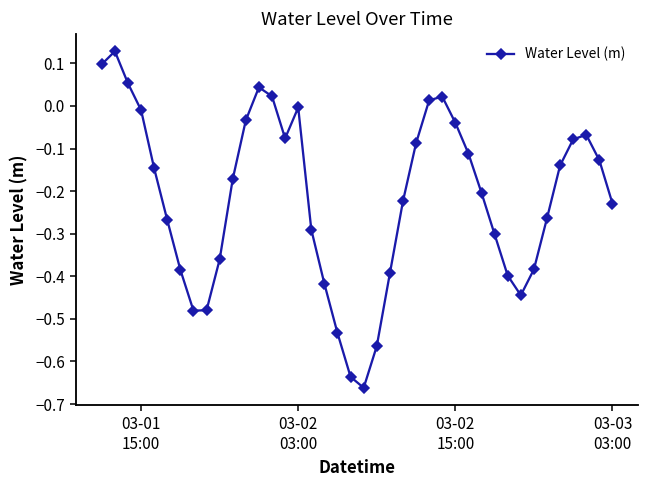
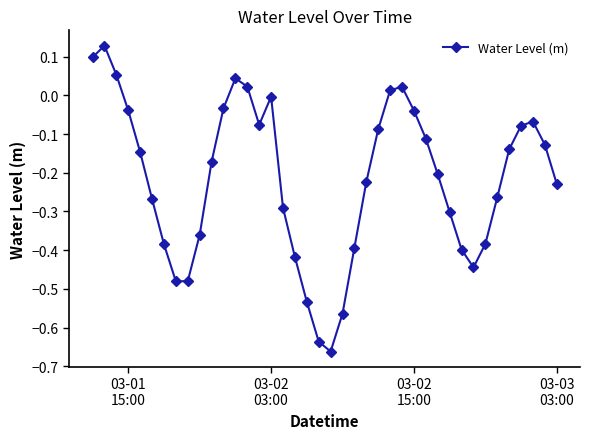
03-01 15:00: -0.01 -> -0.04
